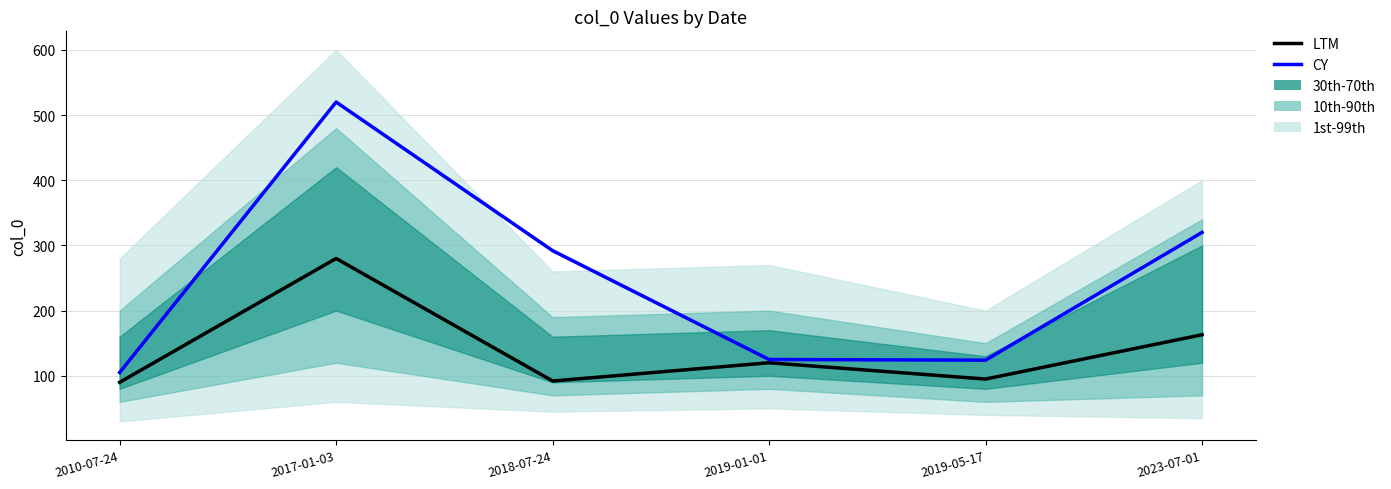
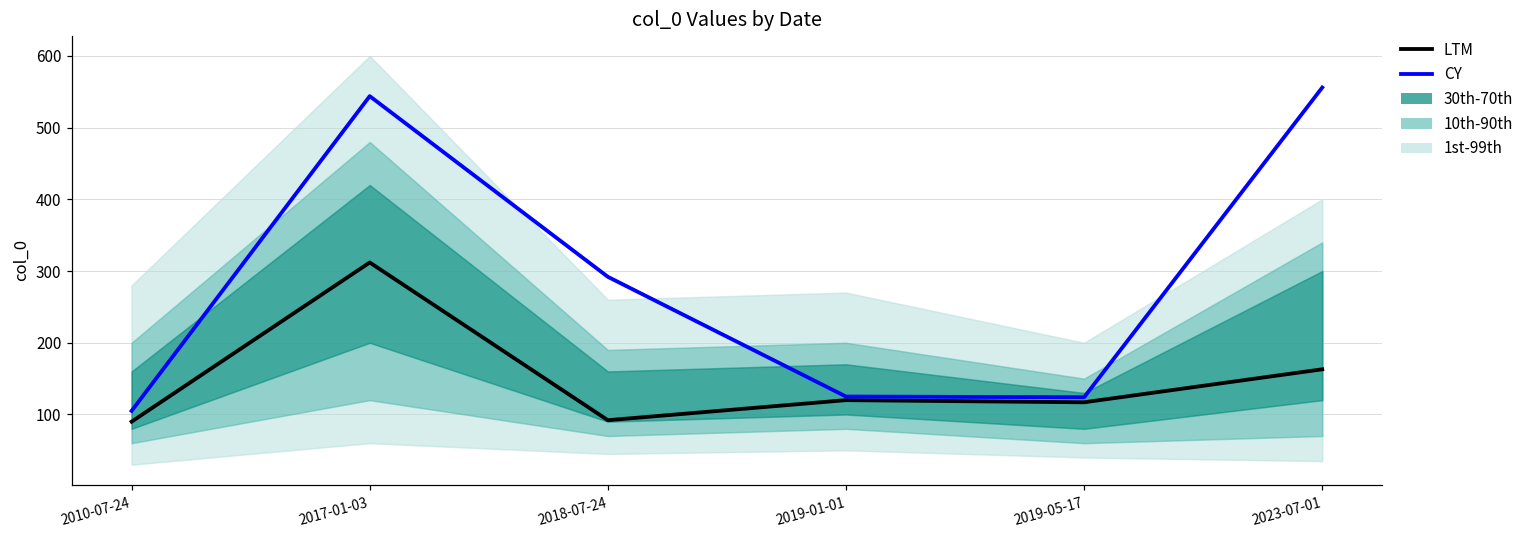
LTM, 2017-01-03: 280 -> 310
CY, 2017-01-03: 520 -> 540
LTM, 2019-05-17: 100 -> 120
CY, 2023-07-01: 320 -> 560
